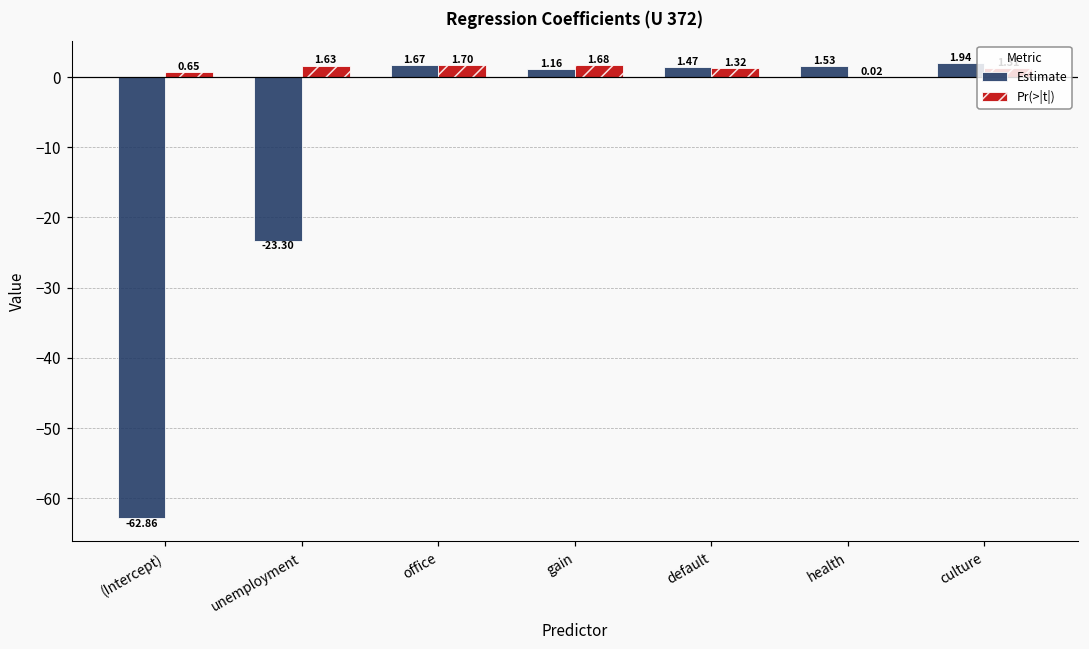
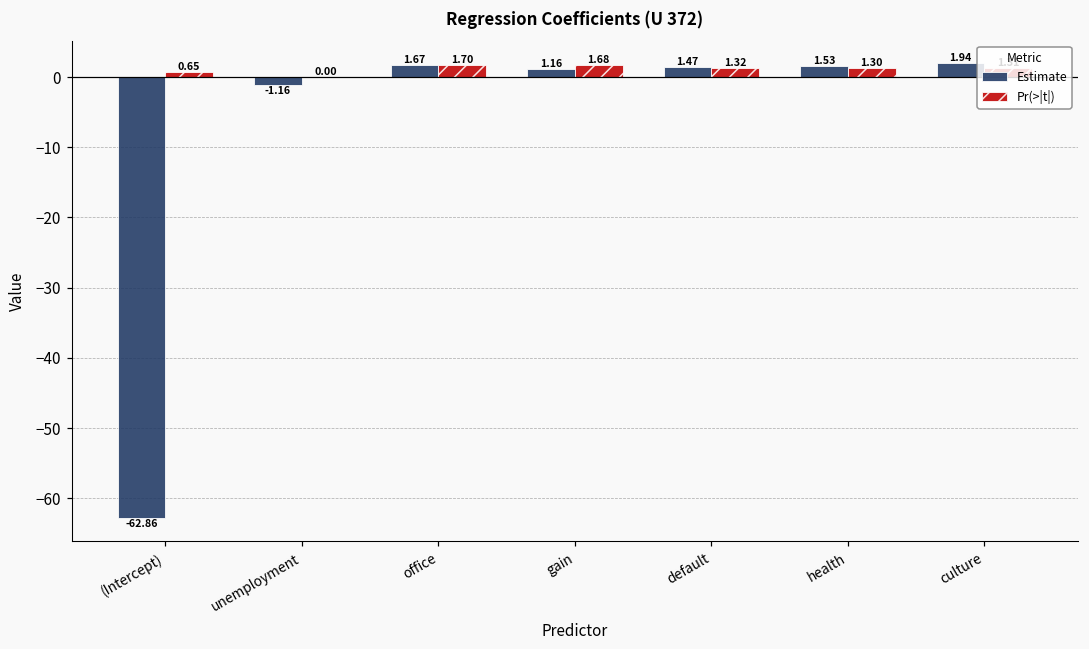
Estimate, unemployment: -23.30 -> -1.16
Pr(>|t|), unemployment: 1.63 -> 0.00
Pr(>|t|), health: 0.02 -> 1.30
